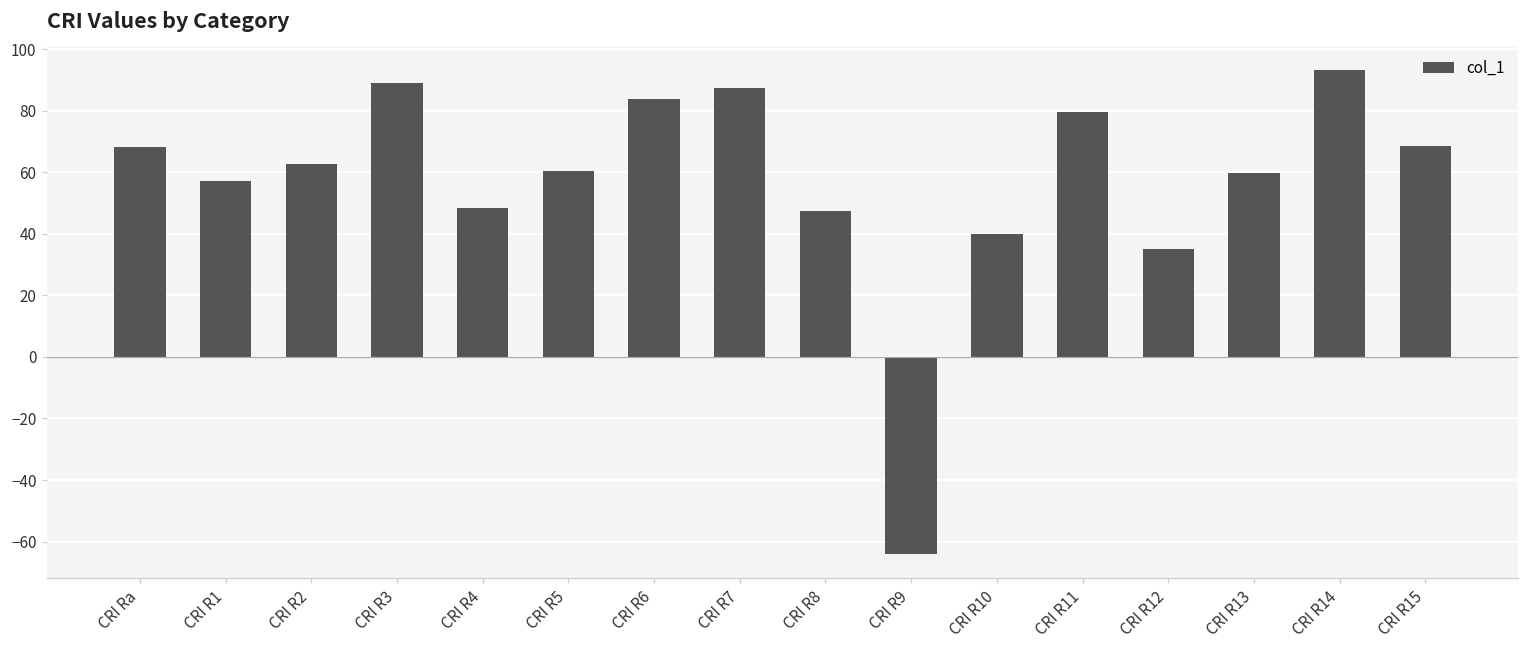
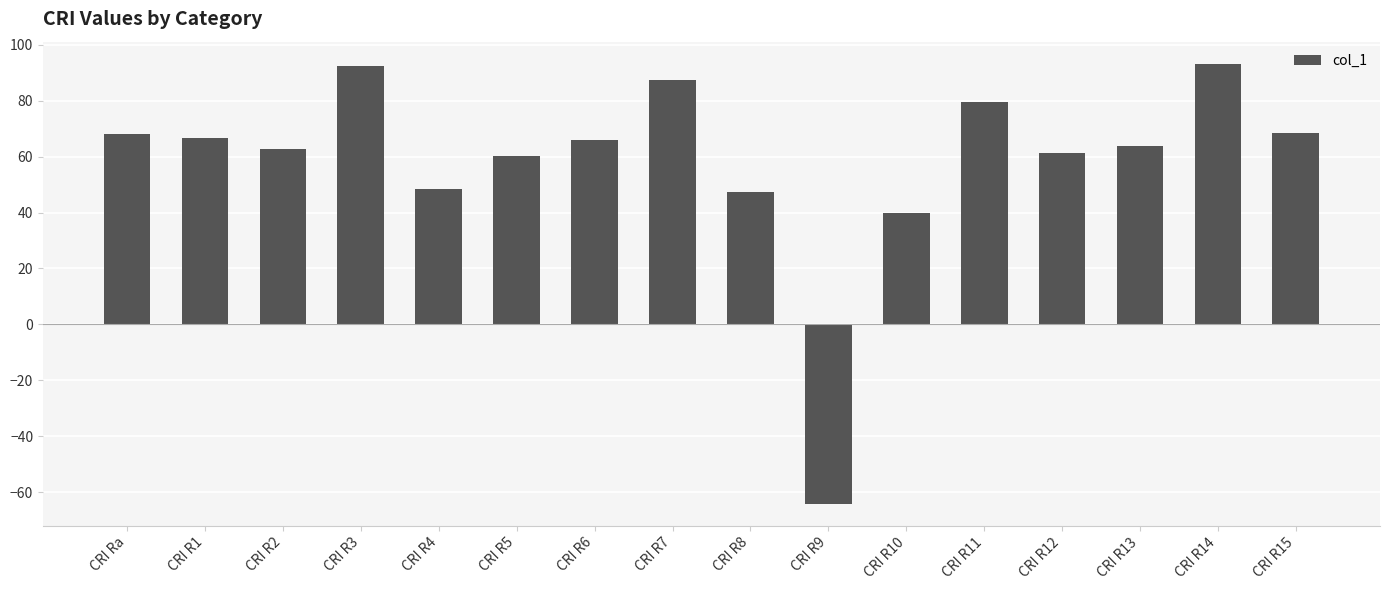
CRI R1: 57 -> 67
CRI R3: 89 -> 92
CRI R6: 84 -> 66
CRI R12: 35 -> 61
CRI R13: 60 -> 64
